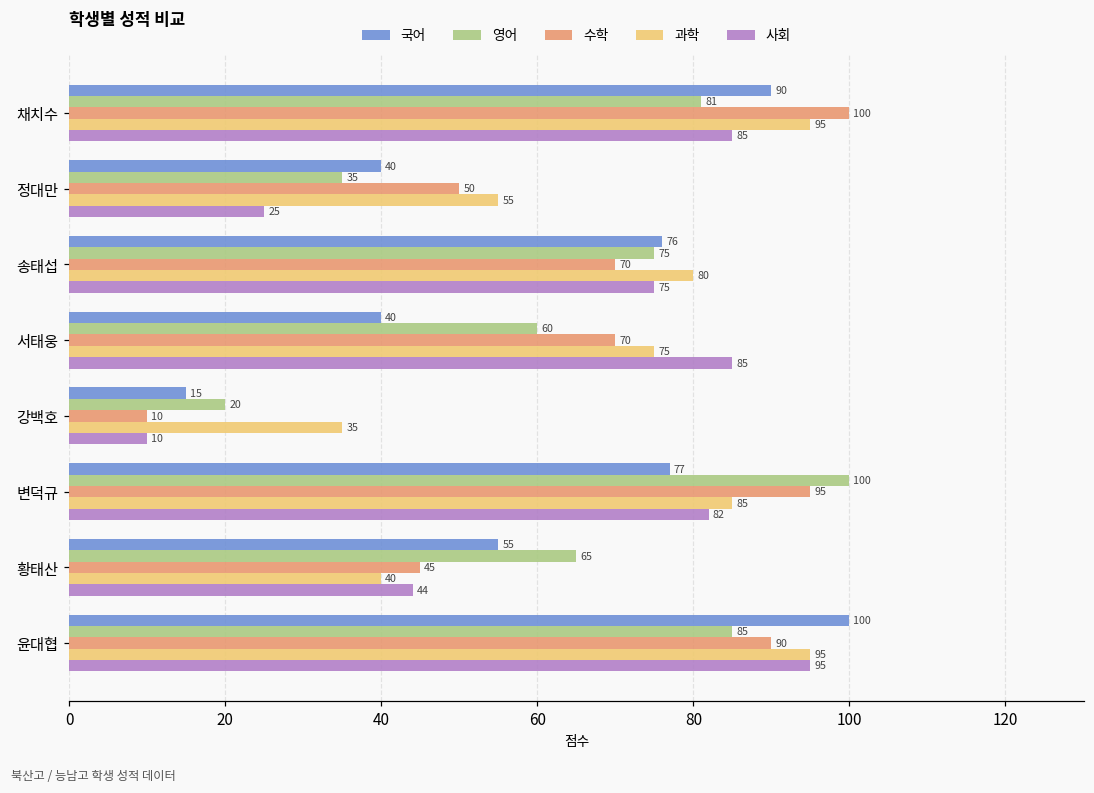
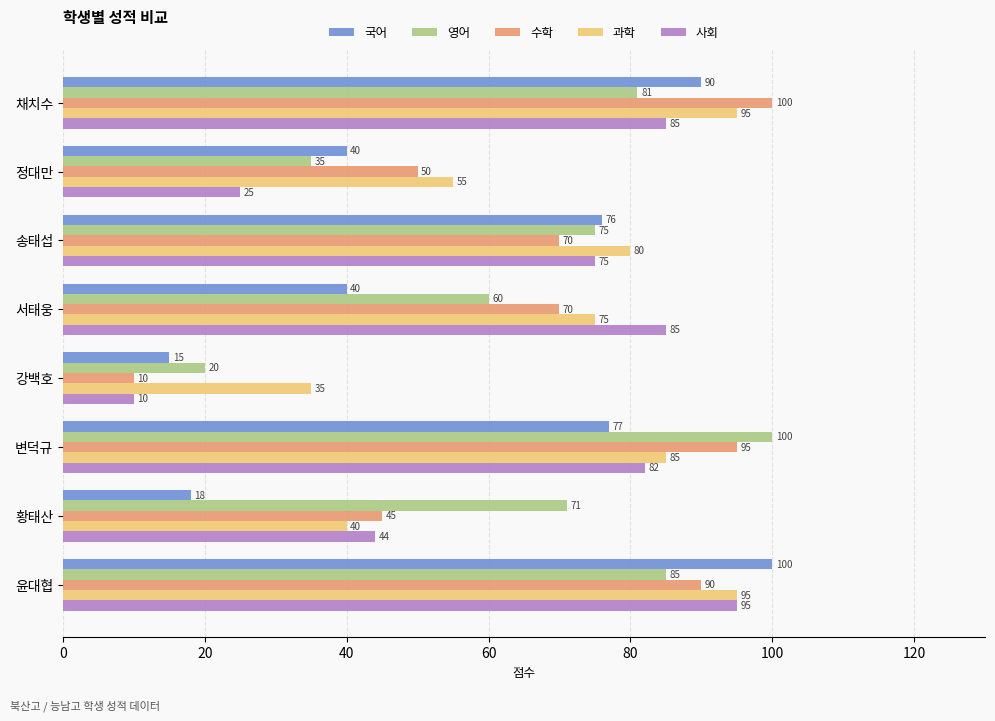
국어, 황태산: 55 -> 18
영어, 황태산: 65 -> 71
